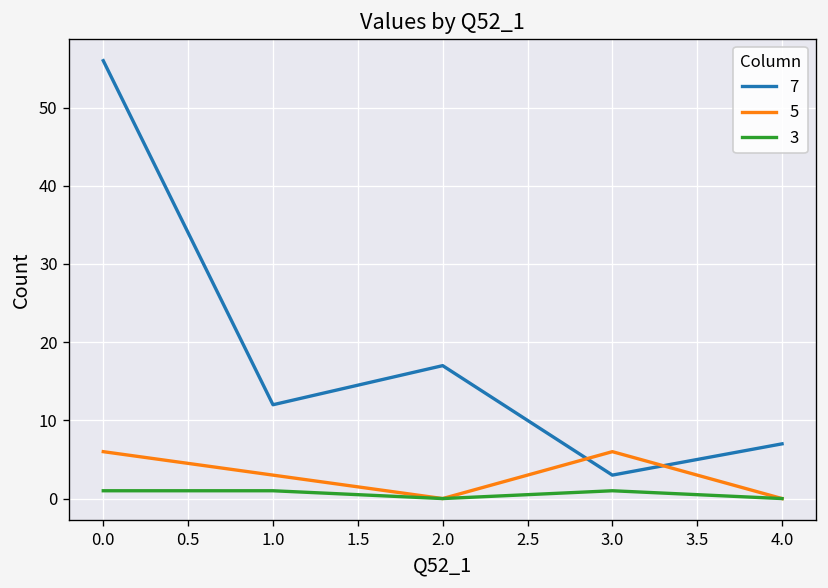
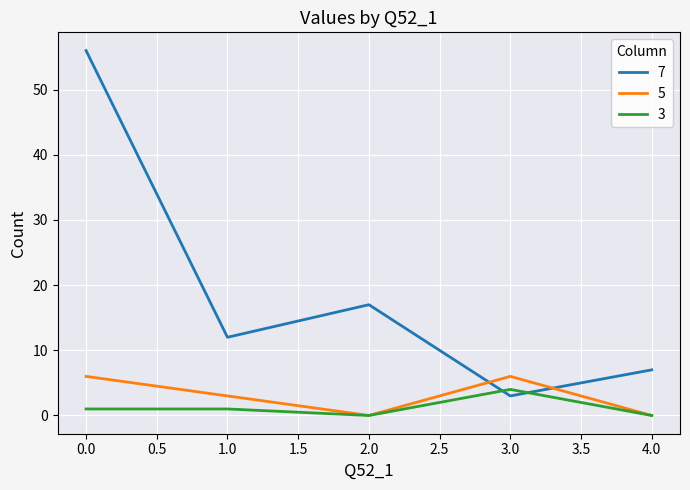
3, 3.0: 1 -> 4
